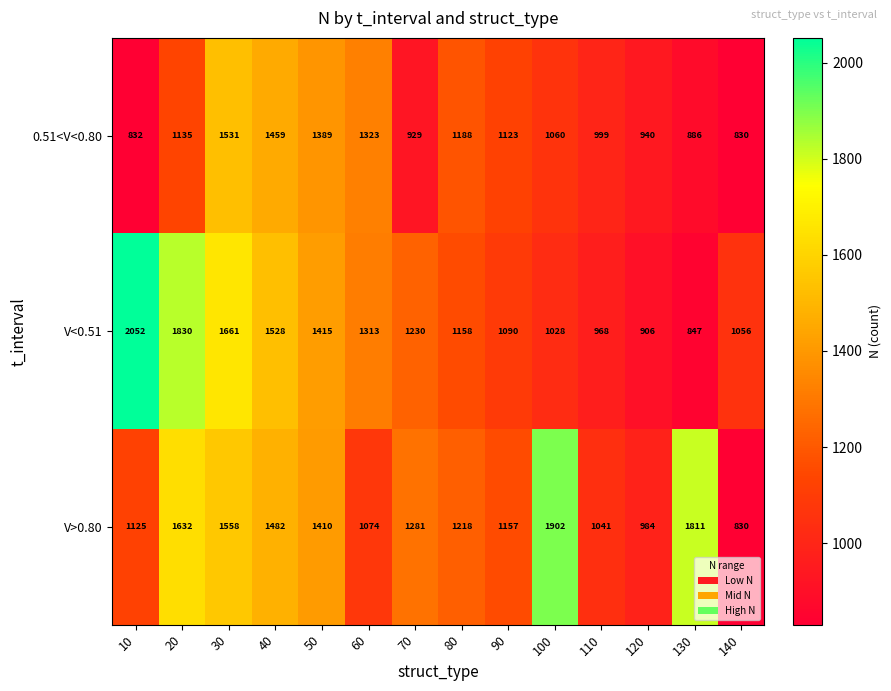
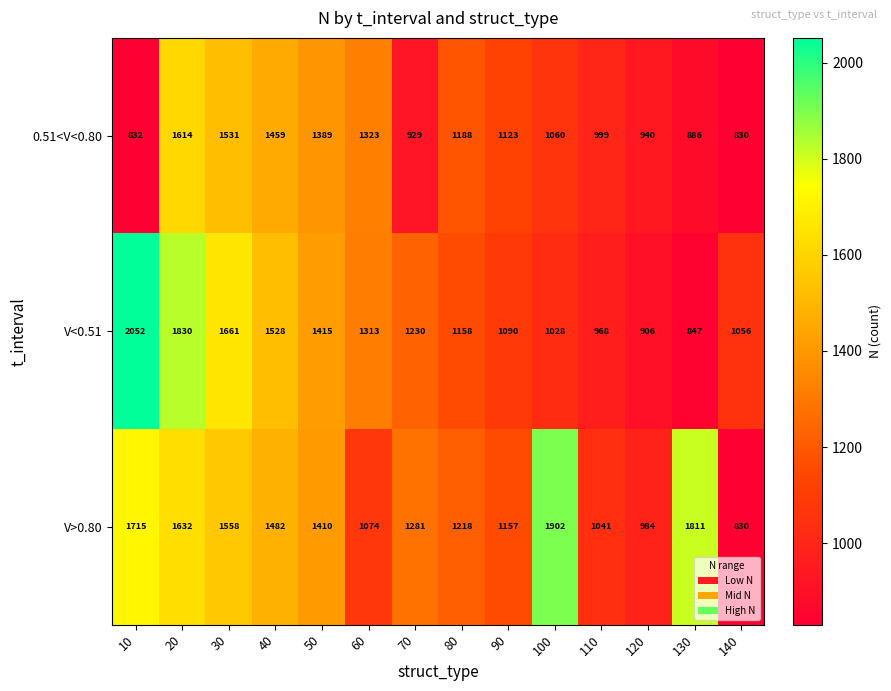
0.51<V<0.80, 20: 1135 -> 1614
V>0.80, 10: 1125 -> 1715
